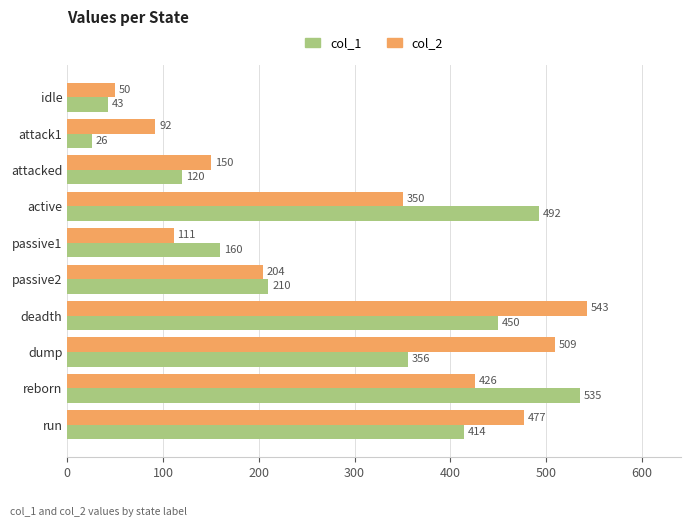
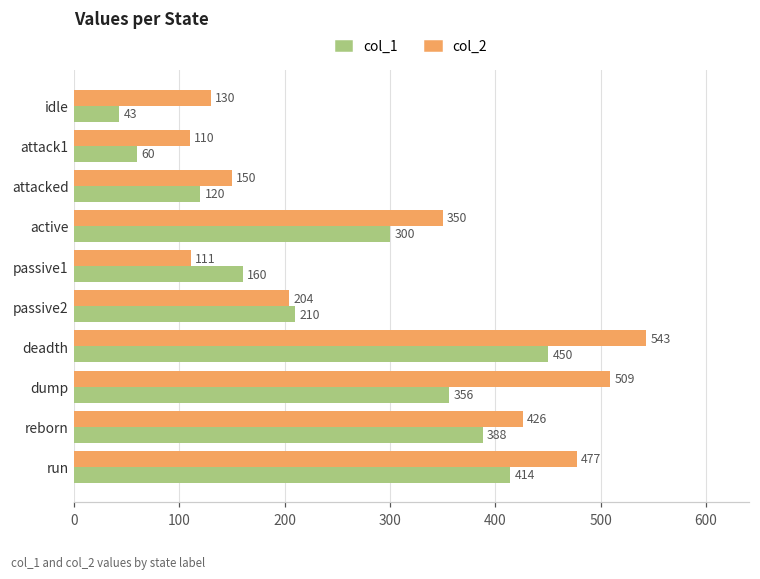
col_2, idle: 50 -> 130
col_2, attack1: 92 -> 110
col_1, attack1: 26 -> 60
col_1, active: 492 -> 300
col_1, reborn: 535 -> 388
